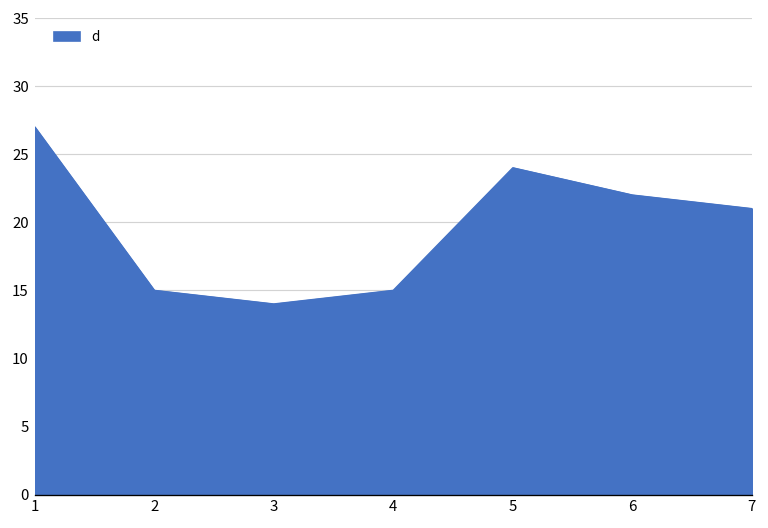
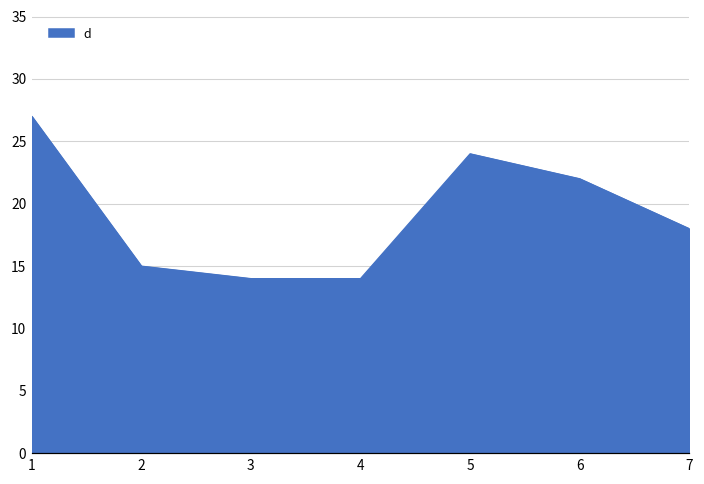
4: 15 -> 14
7: 21 -> 18
